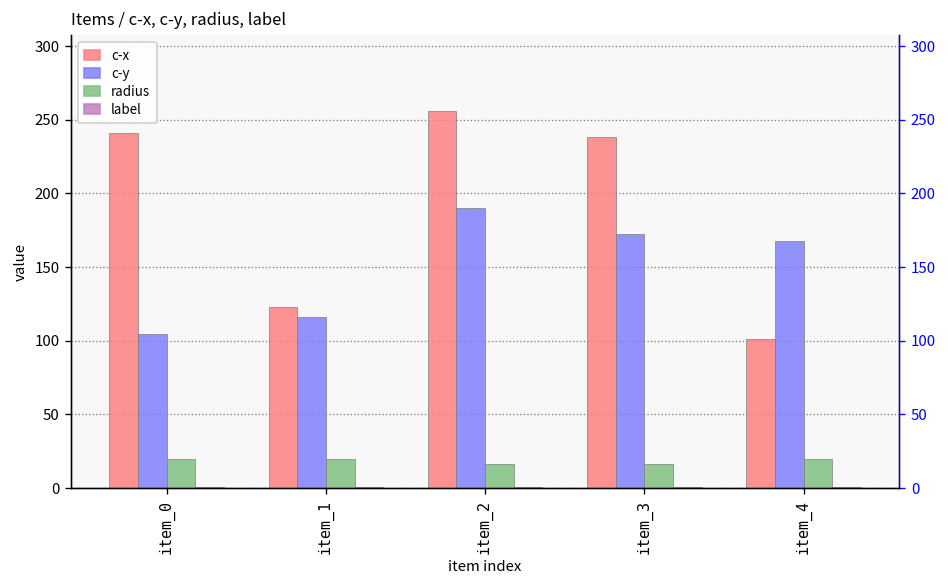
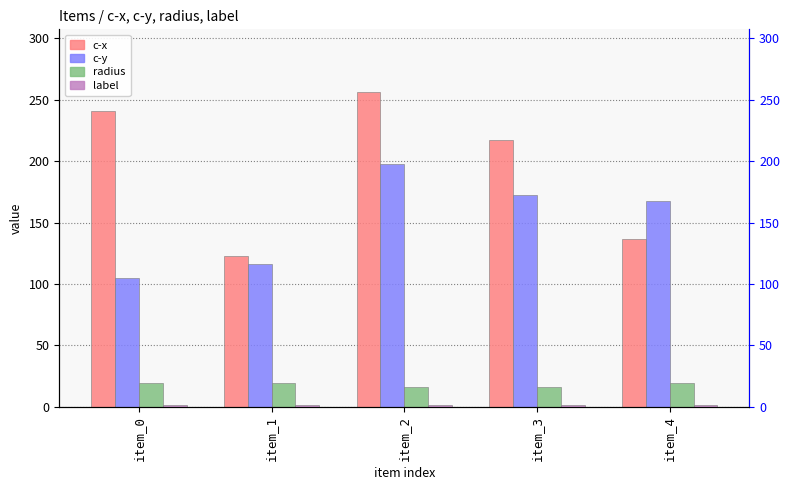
c-y, item_2: 190 -> 198
c-x, item_3: 238 -> 218
c-x, item_4: 101 -> 137
